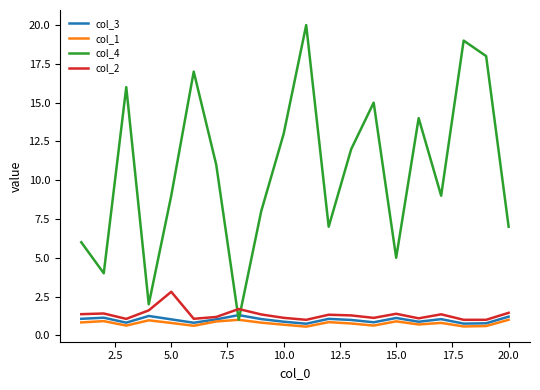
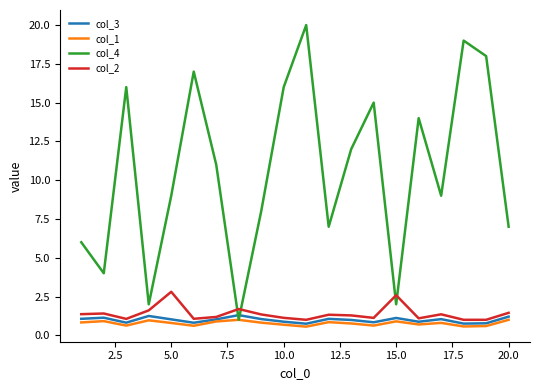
col_4, 10.0: 13 -> 16
col_4, 15.0: 5 -> 2
col_2, 15.0: 1.4 -> 2.6
